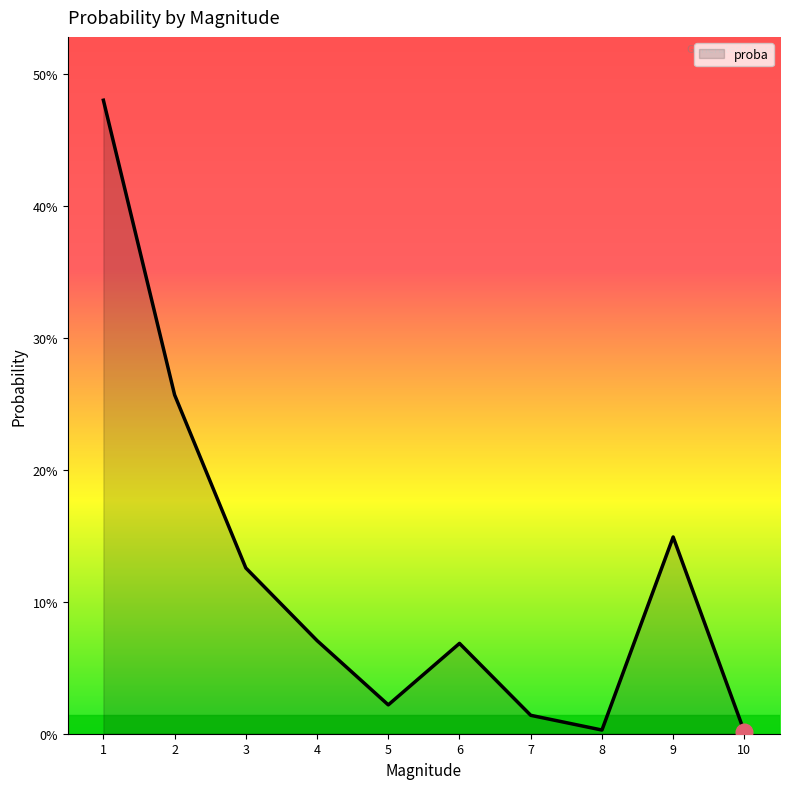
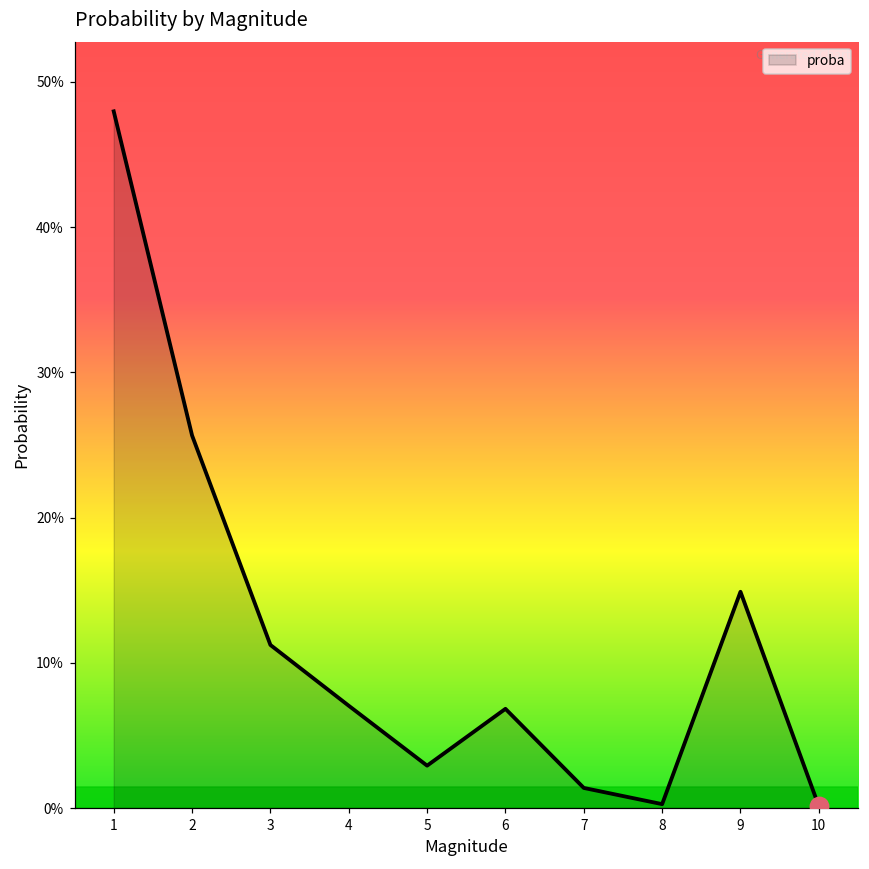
proba, 3: 12.6% -> 11.2%
proba, 5: 2.2% -> 2.9%
